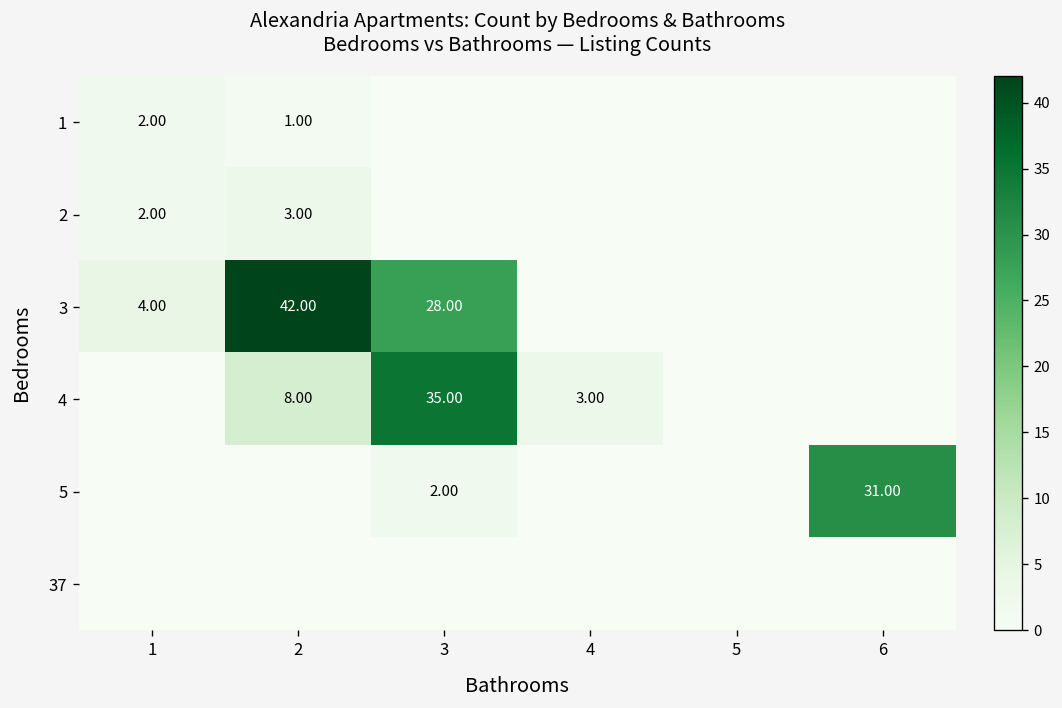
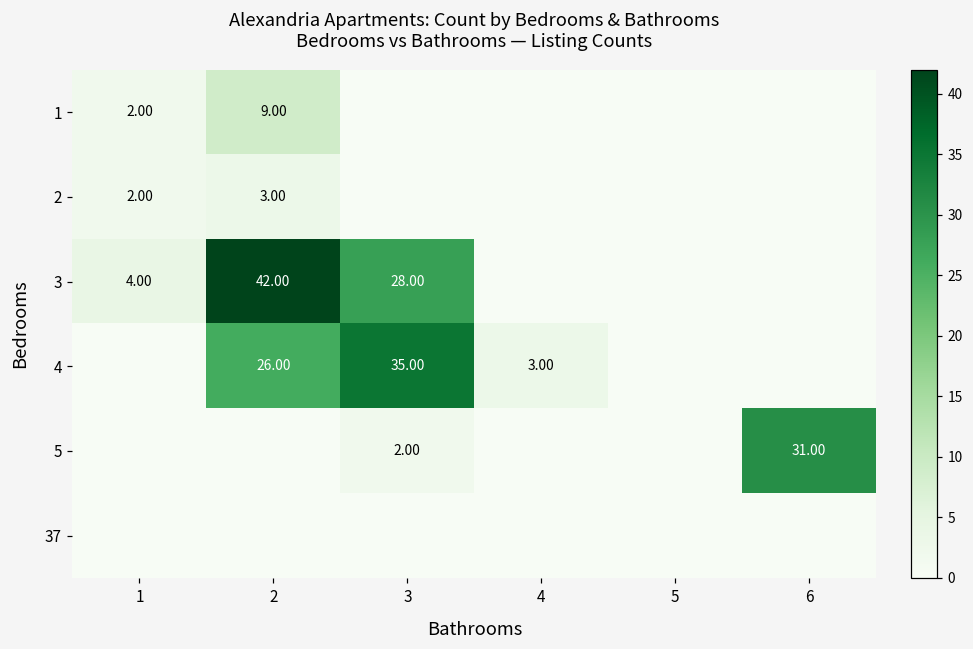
1, 2: 1.00 -> 9.00
4, 2: 8.00 -> 26.00
